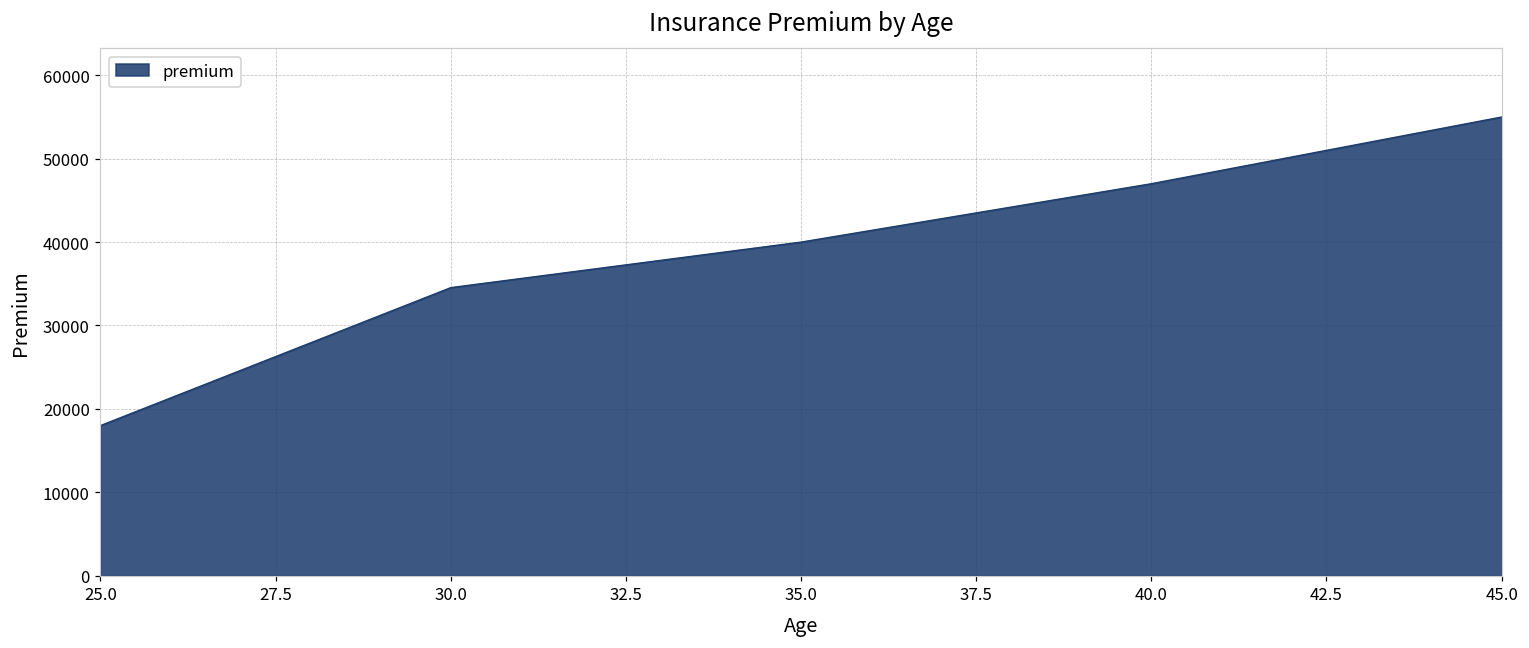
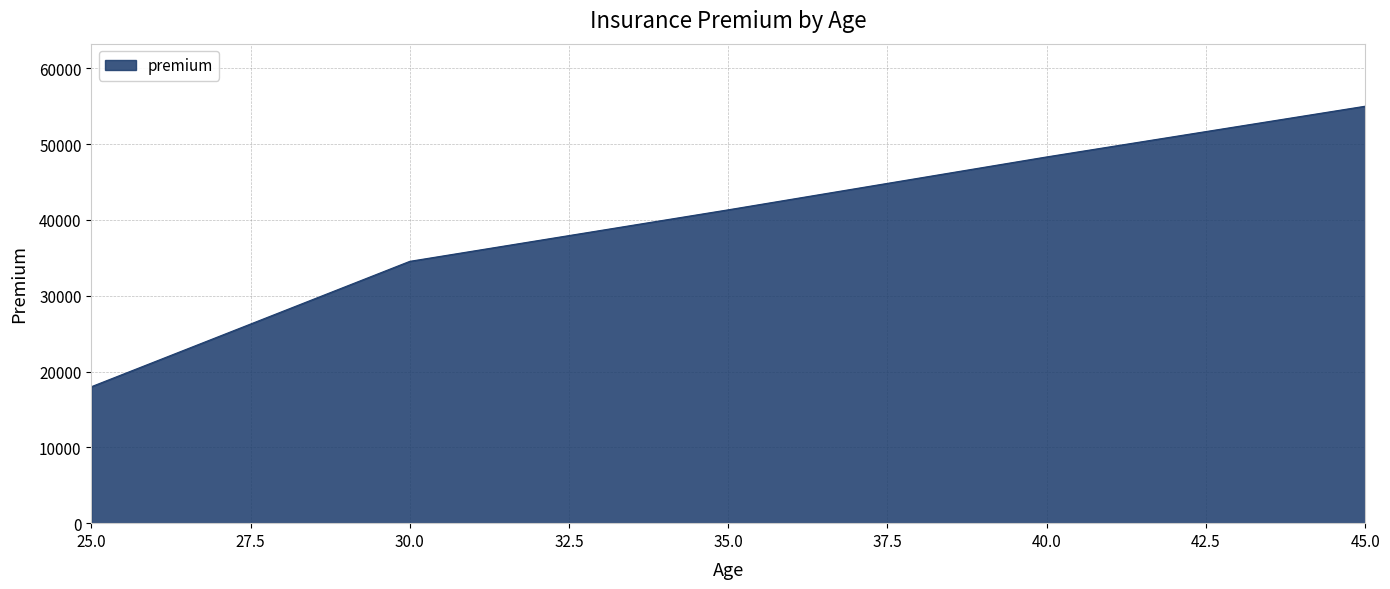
35.0: 40000 -> 41000
40.0: 47000 -> 48000
